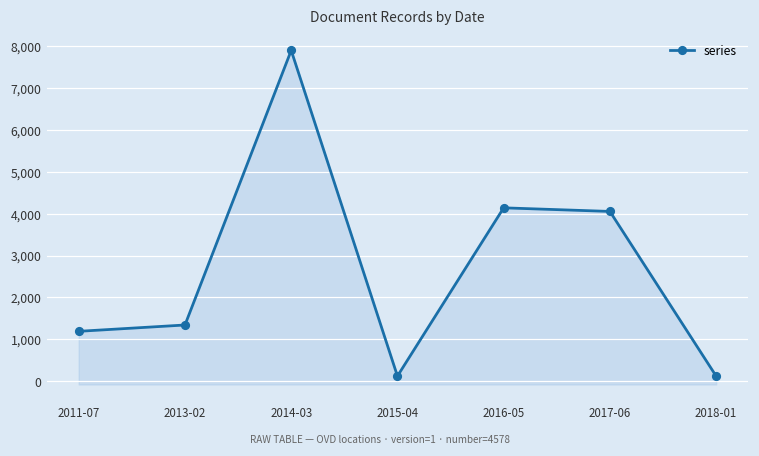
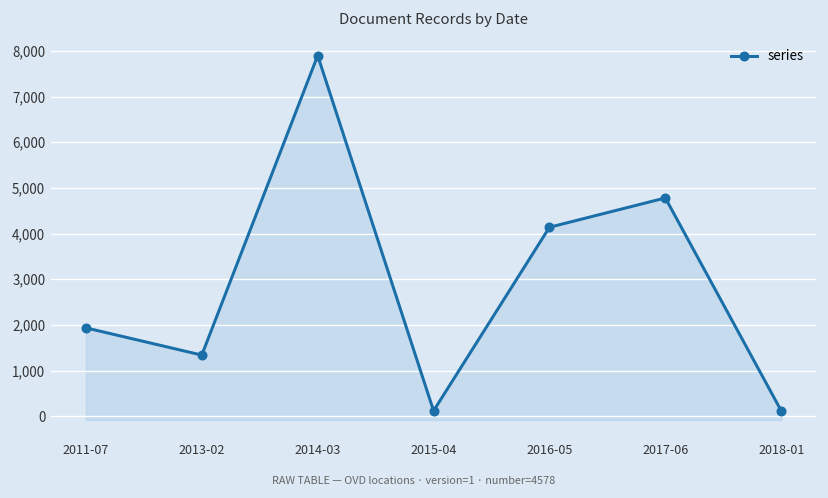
2011-07: 1,200 -> 1,900
2017-06: 4,100 -> 4,800
